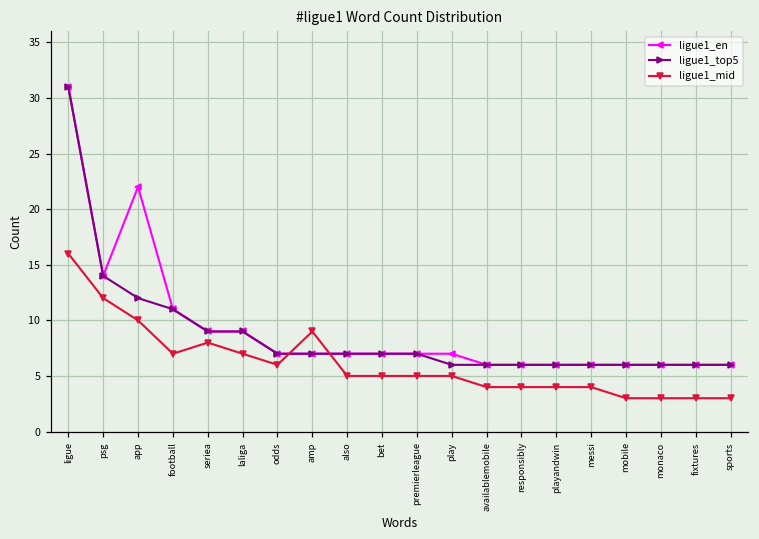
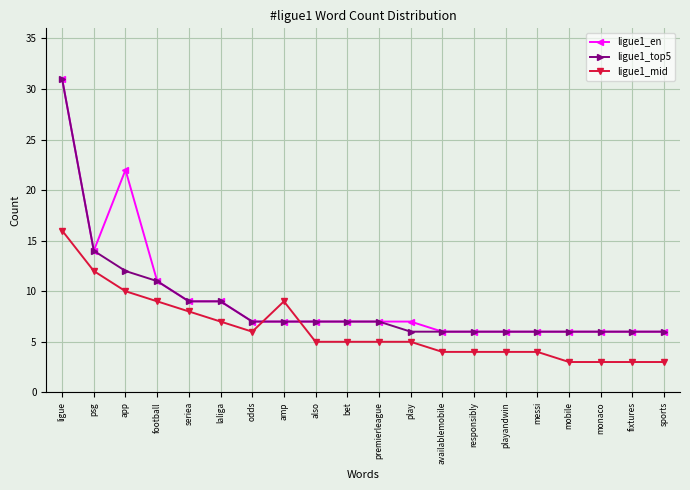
ligue1_mid, football: 7 -> 9
